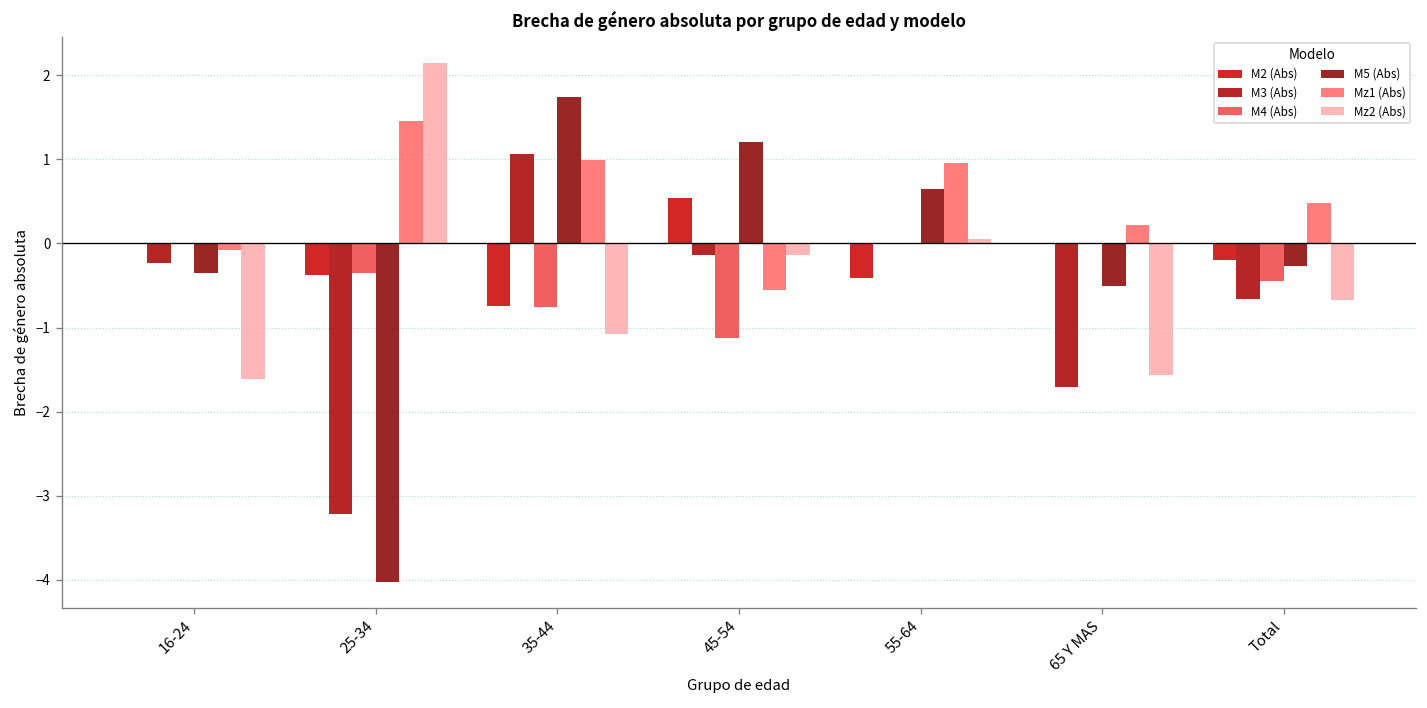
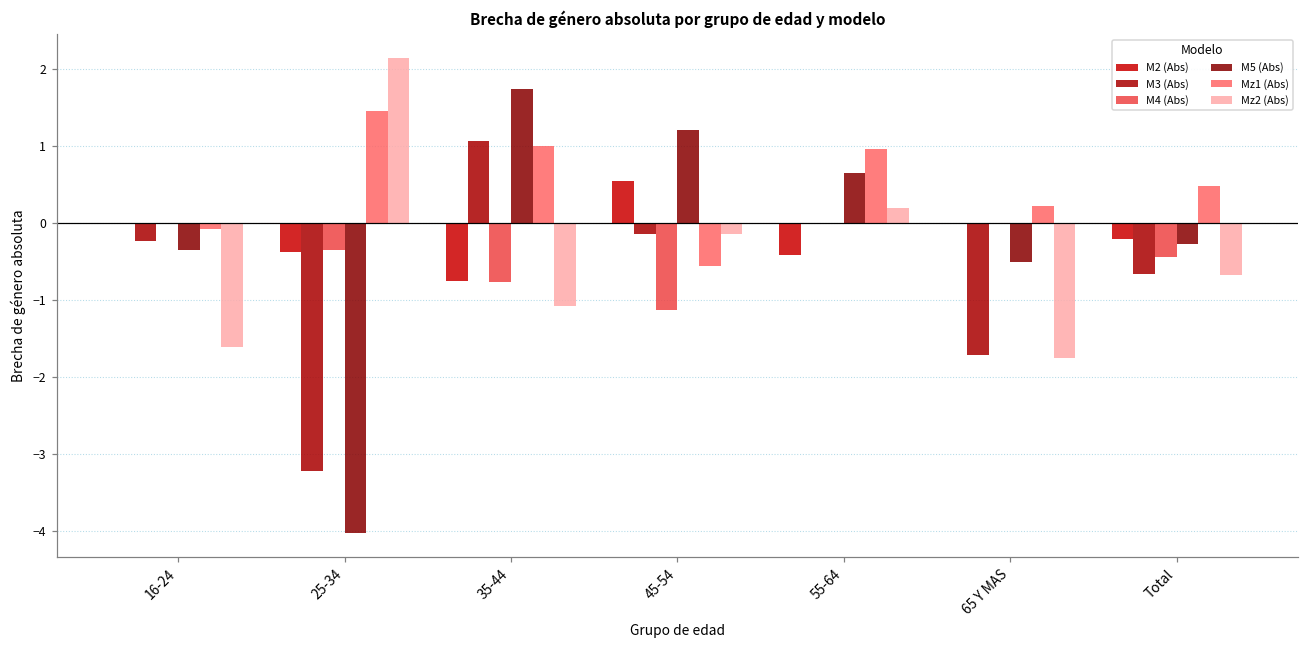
Mz2 (Abs), 55-64: 0.1 -> 0.2
Mz2 (Abs), 65 Y MAS: -1.6 -> -1.8
